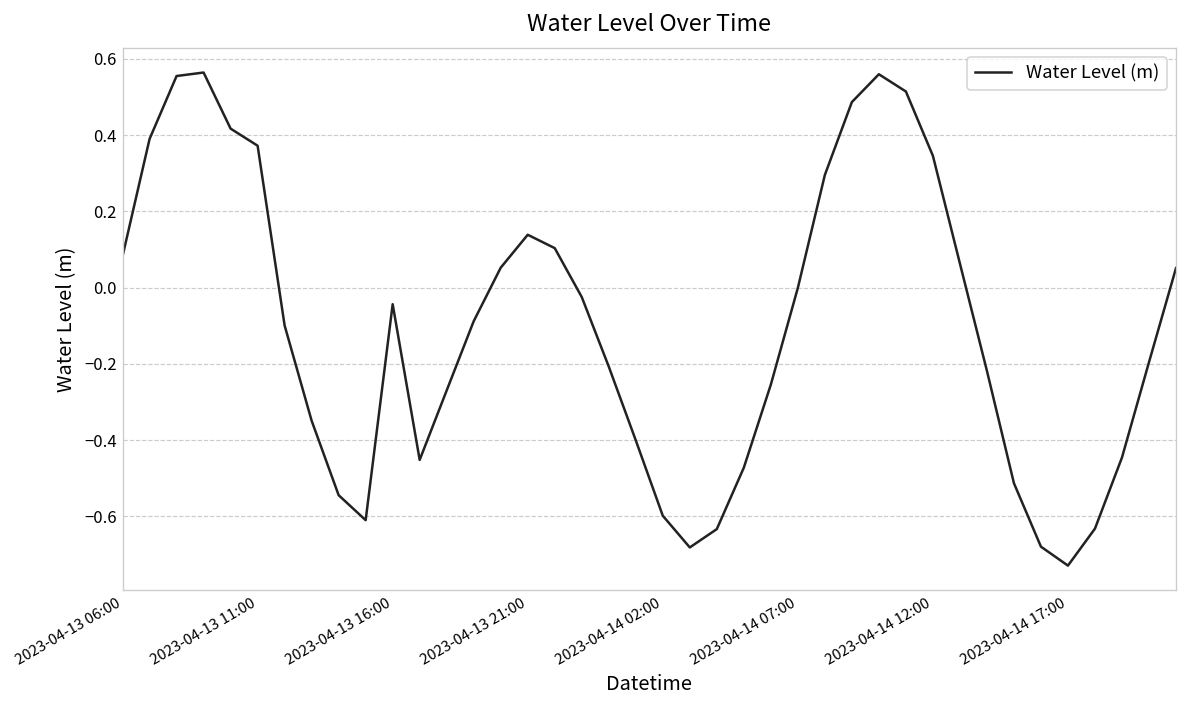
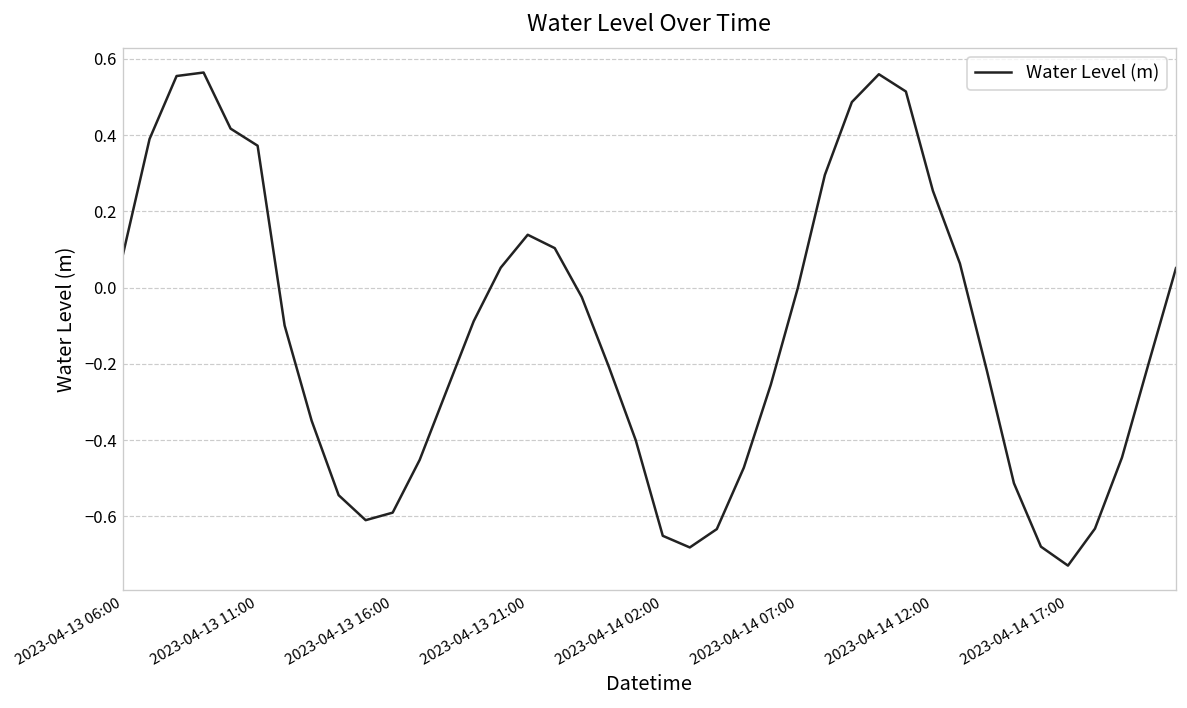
2023-04-13 16:00: -0.04 -> -0.59
2023-04-14 02:00: -0.60 -> -0.65
2023-04-14 12:00: 0.35 -> 0.25
